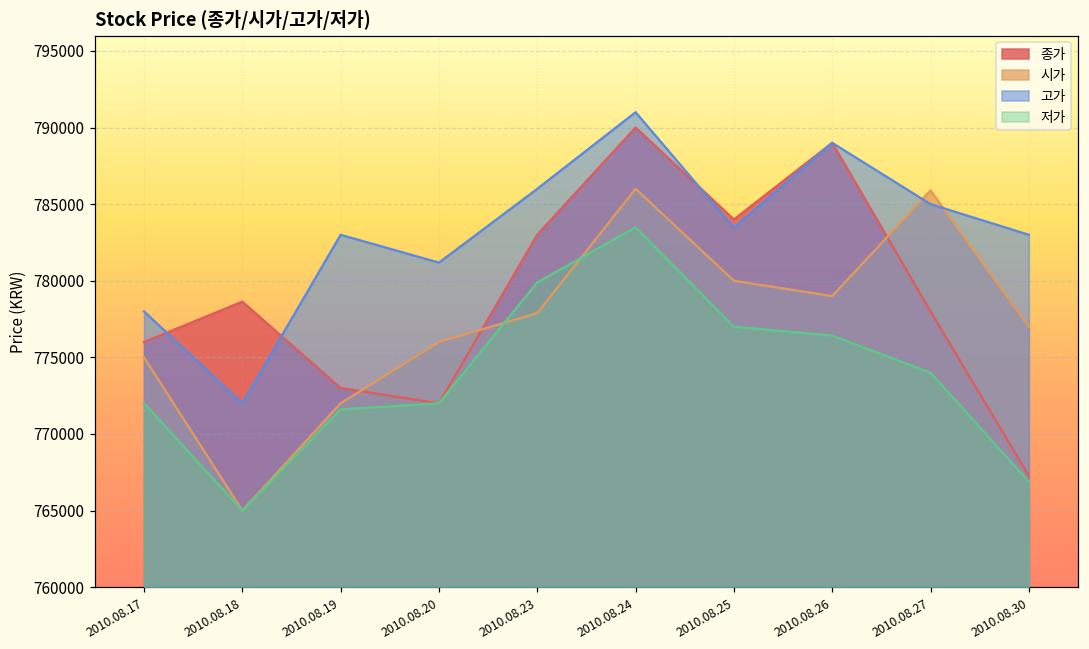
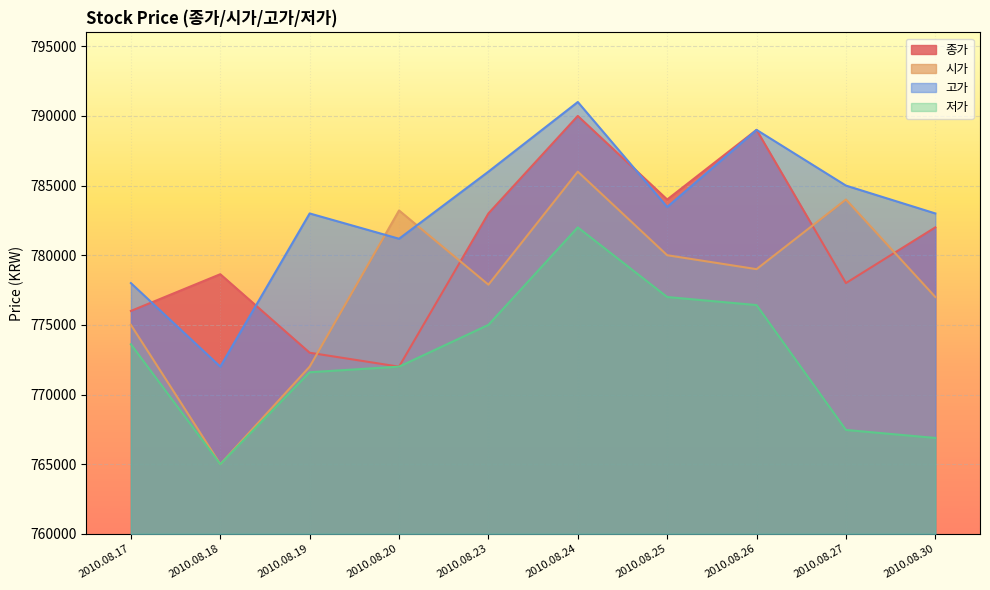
저가, 2010.08.17: 772000 -> 773600
시가, 2010.08.20: 776000 -> 783200
저가, 2010.08.23: 779900 -> 775000
저가, 2010.08.24: 783500 -> 782000
시가, 2010.08.27: 785900 -> 784000
저가, 2010.08.27: 774000 -> 767500
종가, 2010.08.30: 767300 -> 782000
